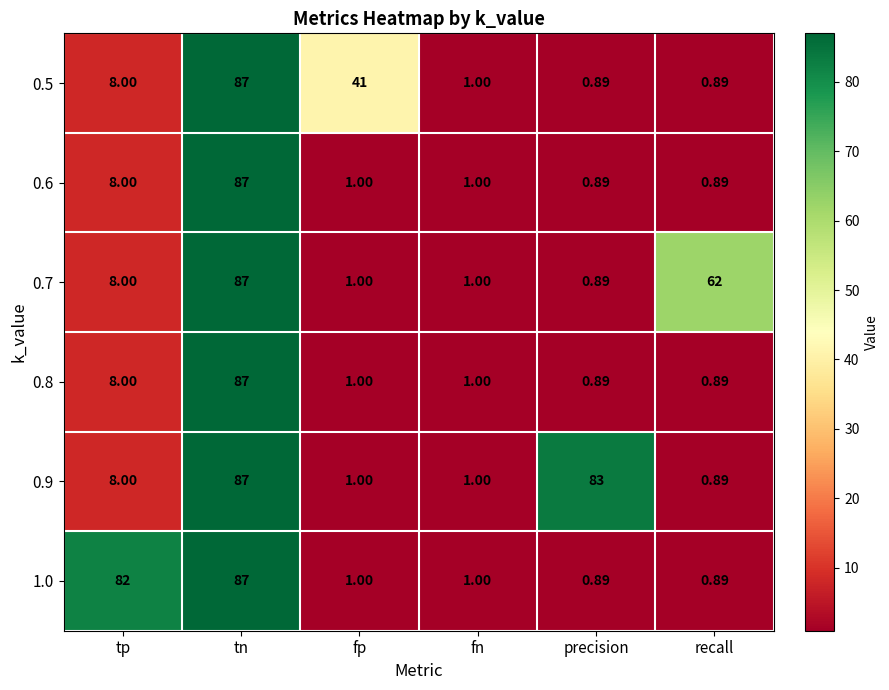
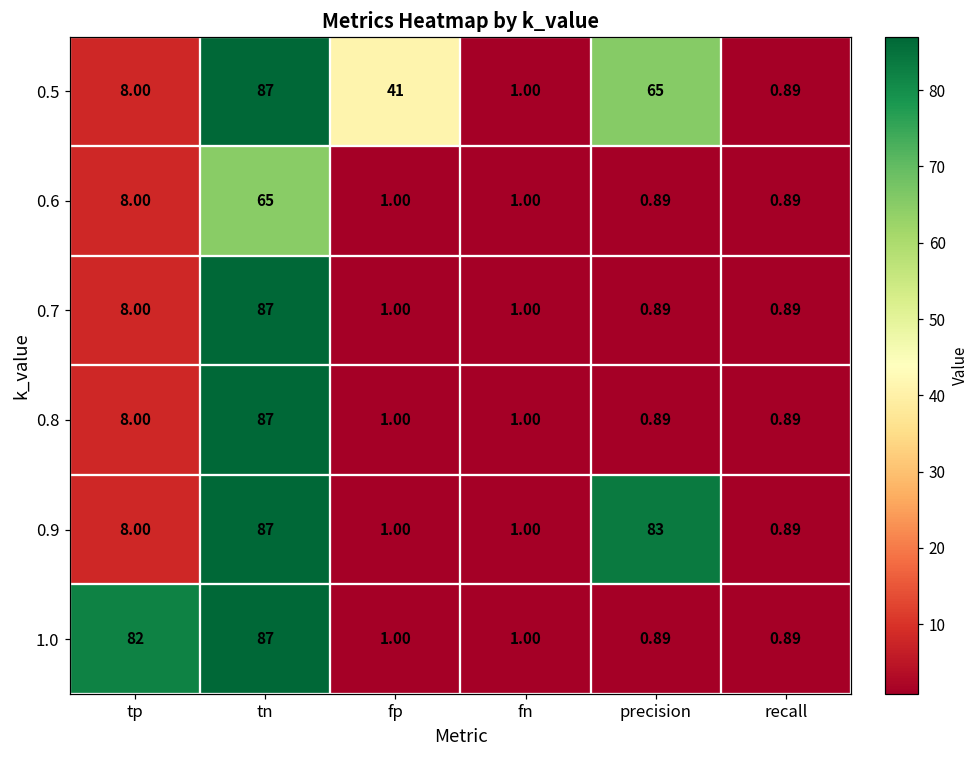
0.5, precision: 0.89 -> 65
0.6, tn: 87 -> 65
0.7, recall: 62 -> 0.89
